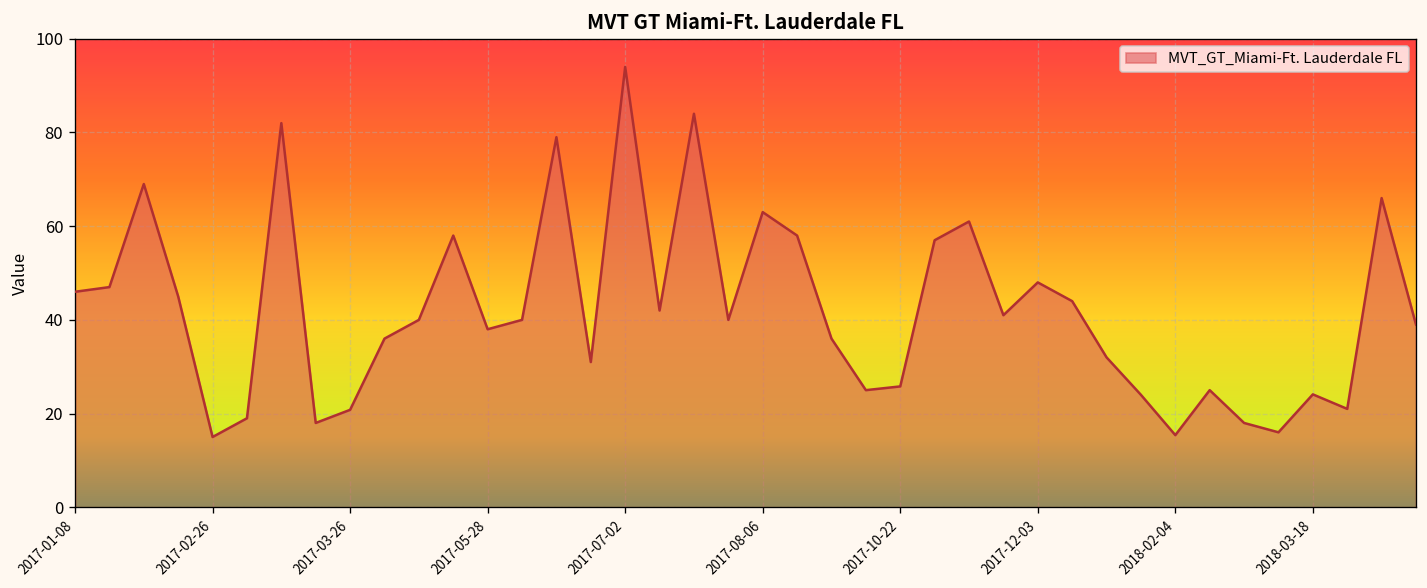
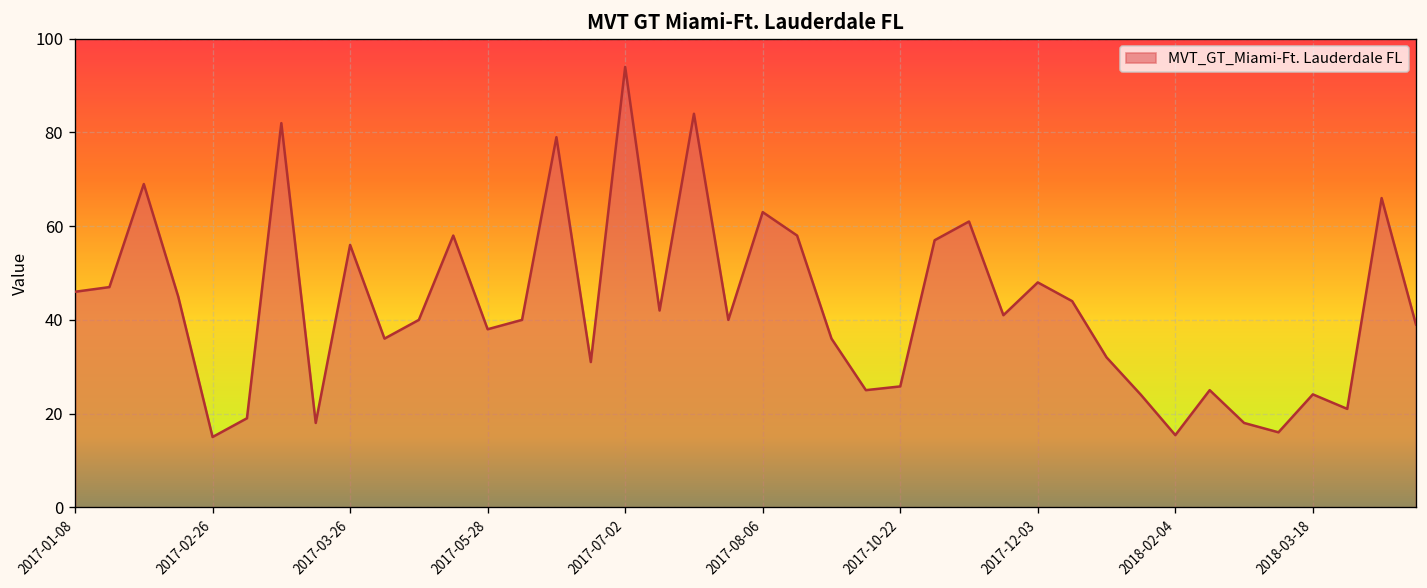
2017-03-26: 21 -> 56
